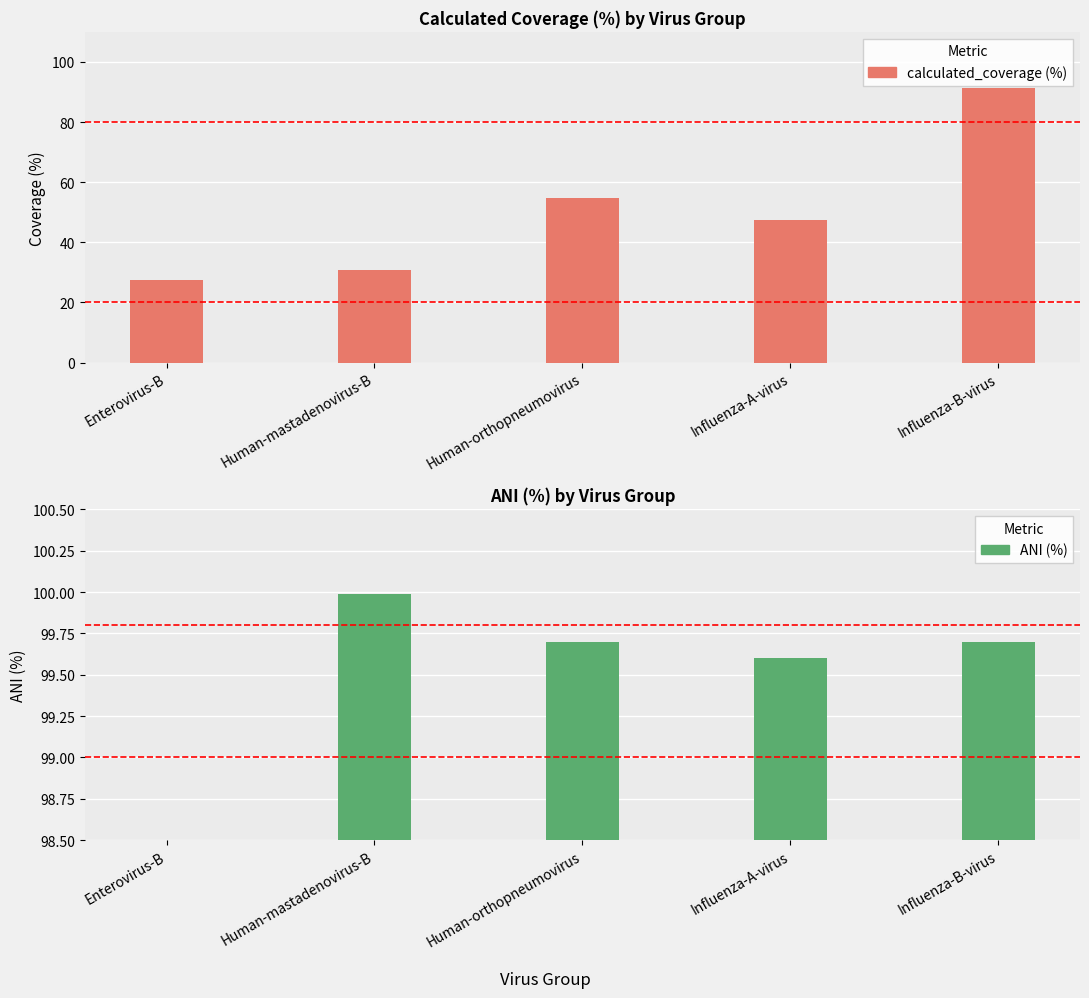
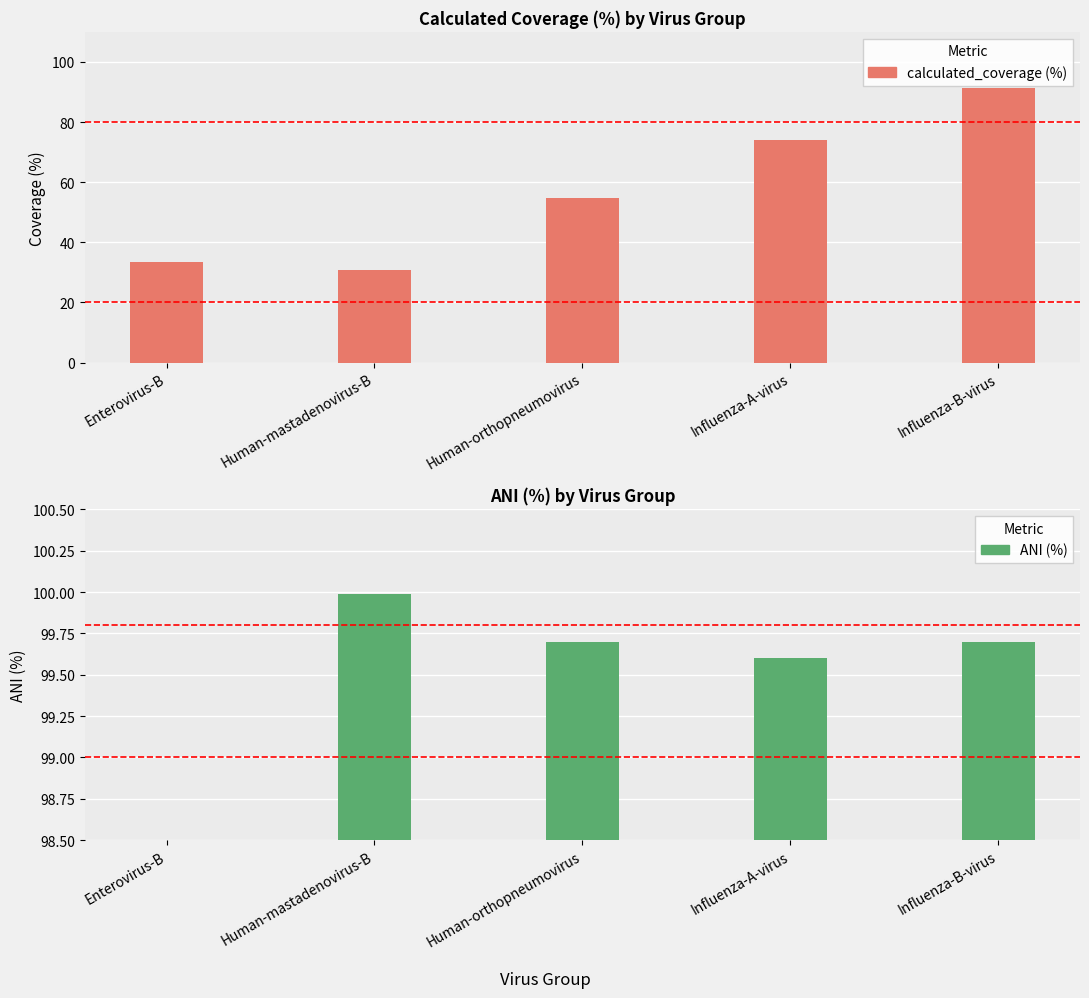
Calculated Coverage (%) by Virus Group, Enterovirus-B: 27 -> 33
Calculated Coverage (%) by Virus Group, Influenza-A-virus: 48 -> 74
